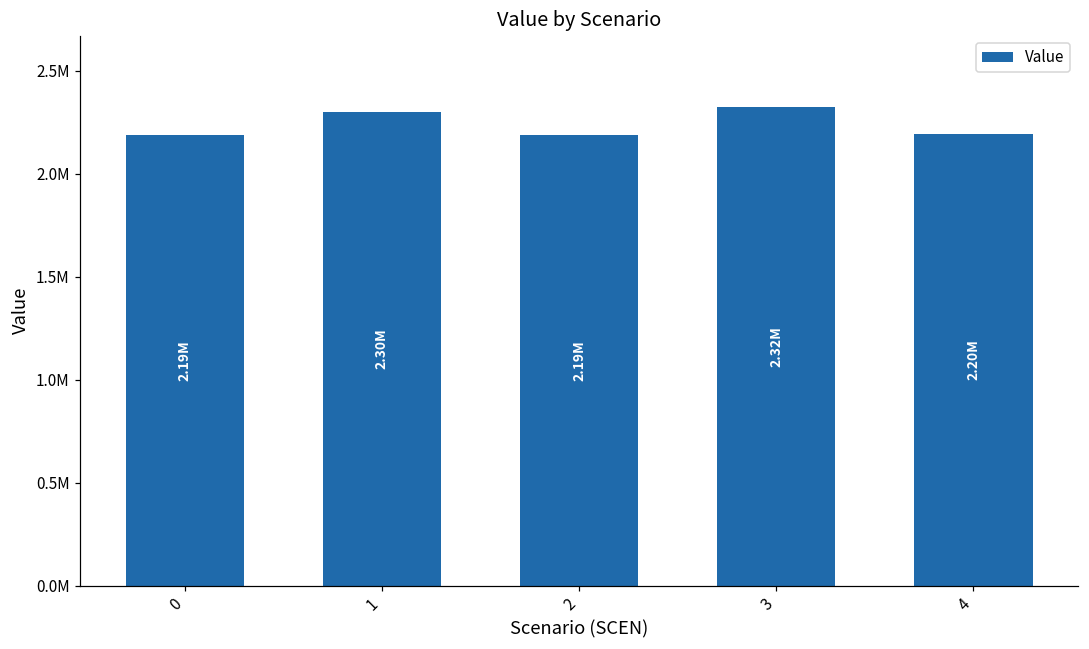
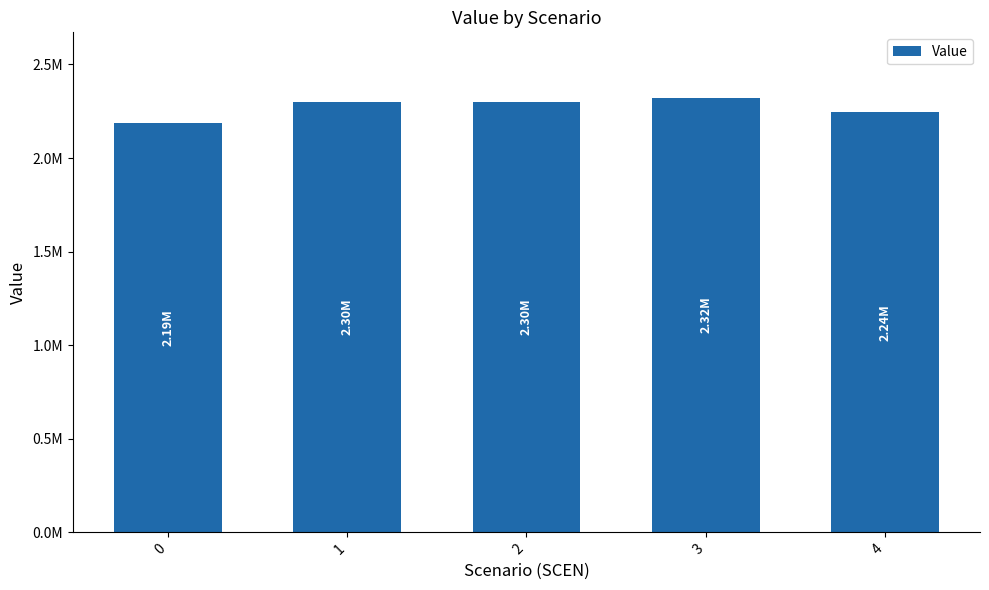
2: 2.19M -> 2.30M
4: 2.20M -> 2.24M
